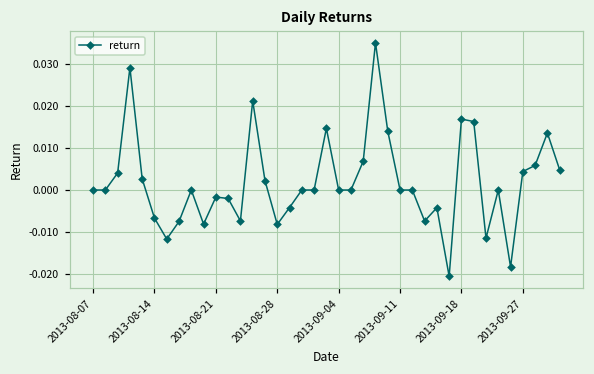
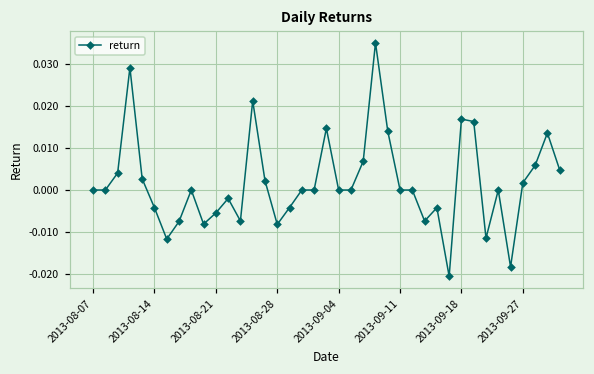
2013-08-14: -0.007 -> -0.004
2013-08-21: -0.002 -> -0.005
2013-09-27: 0.004 -> 0.002
